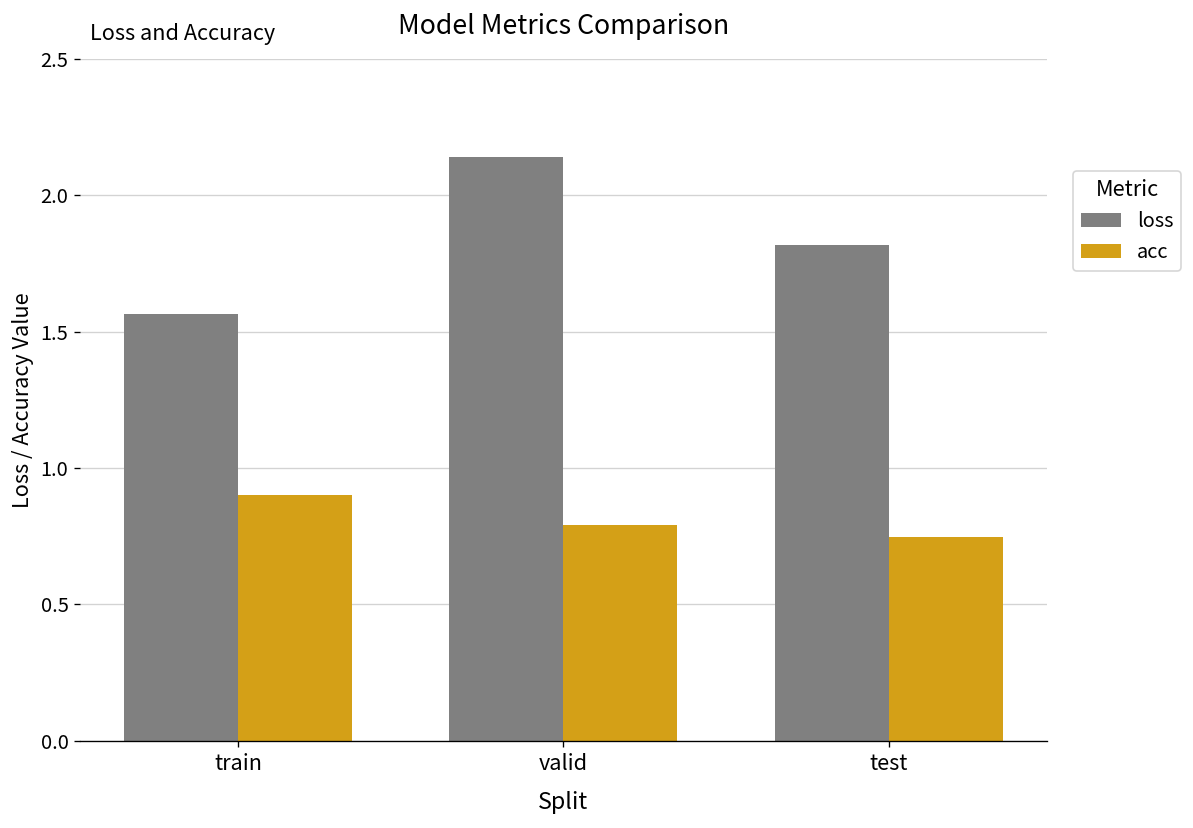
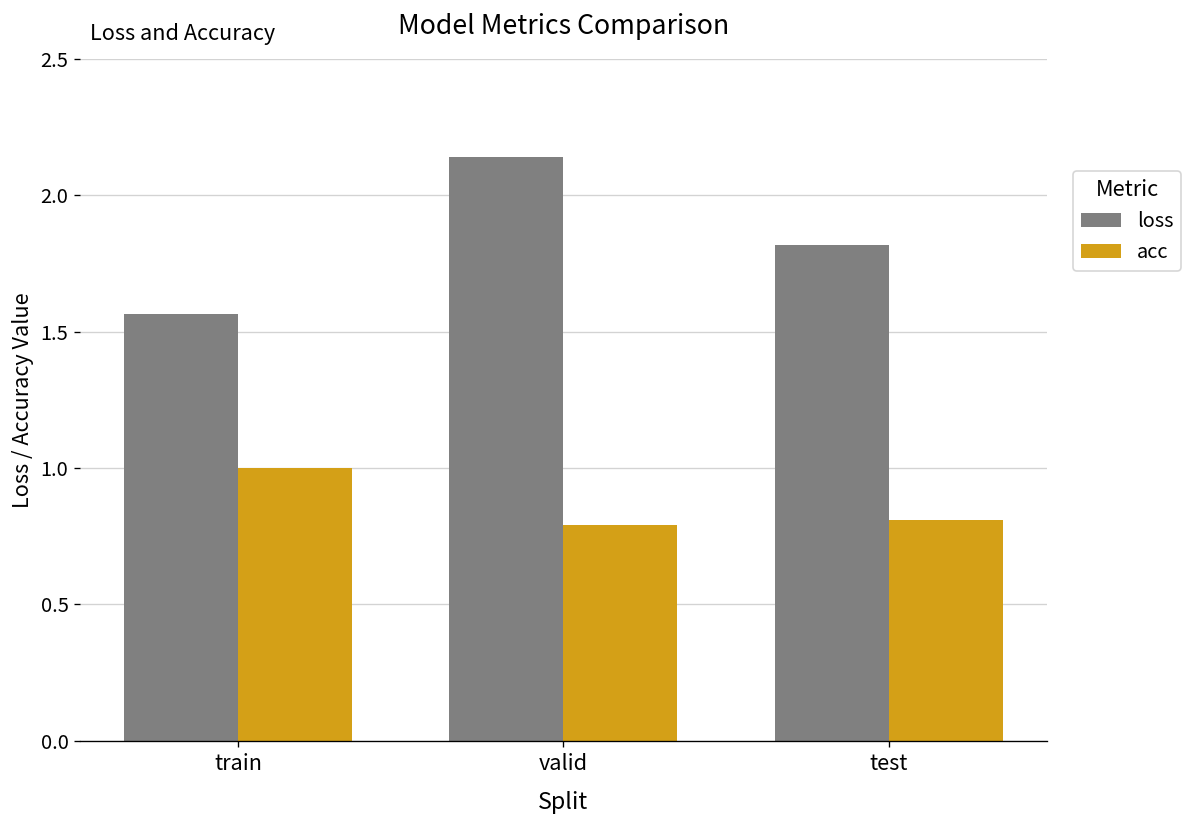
acc, train: 0.9 -> 1.0
acc, test: 0.75 -> 0.81
